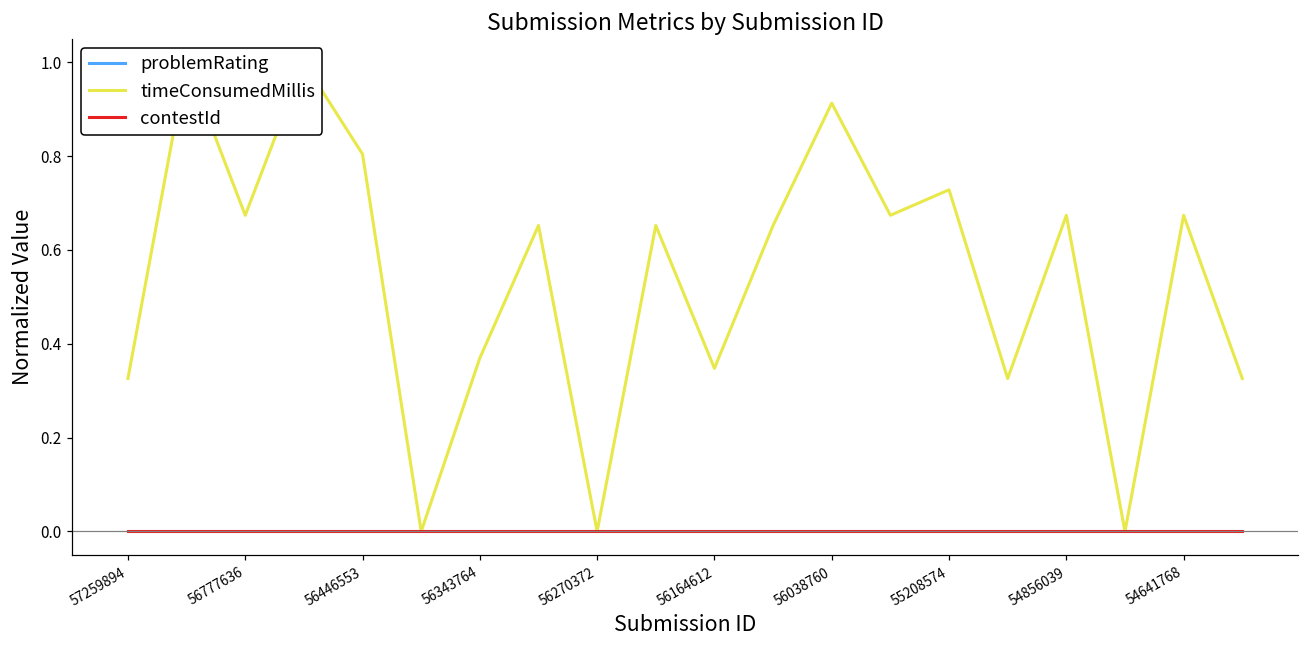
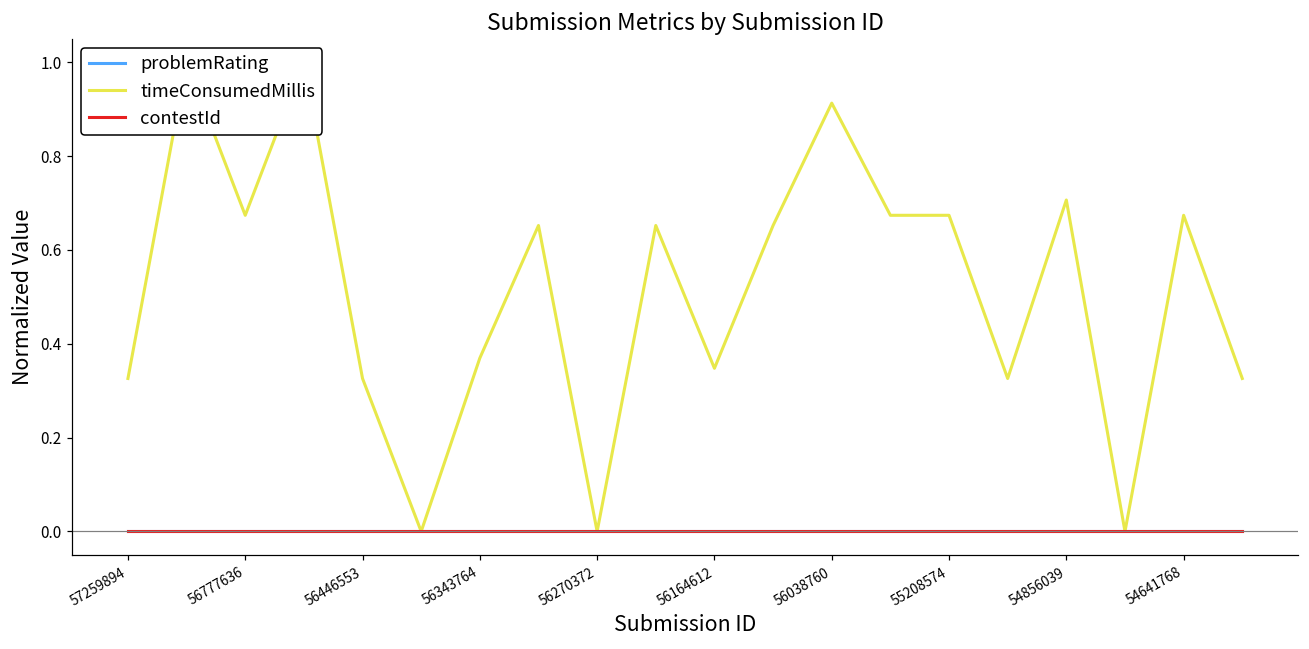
timeConsumedMillis, 56446553: 0.80 -> 0.33
timeConsumedMillis, 55208574: 0.73 -> 0.67
timeConsumedMillis, 54856039: 0.67 -> 0.71
